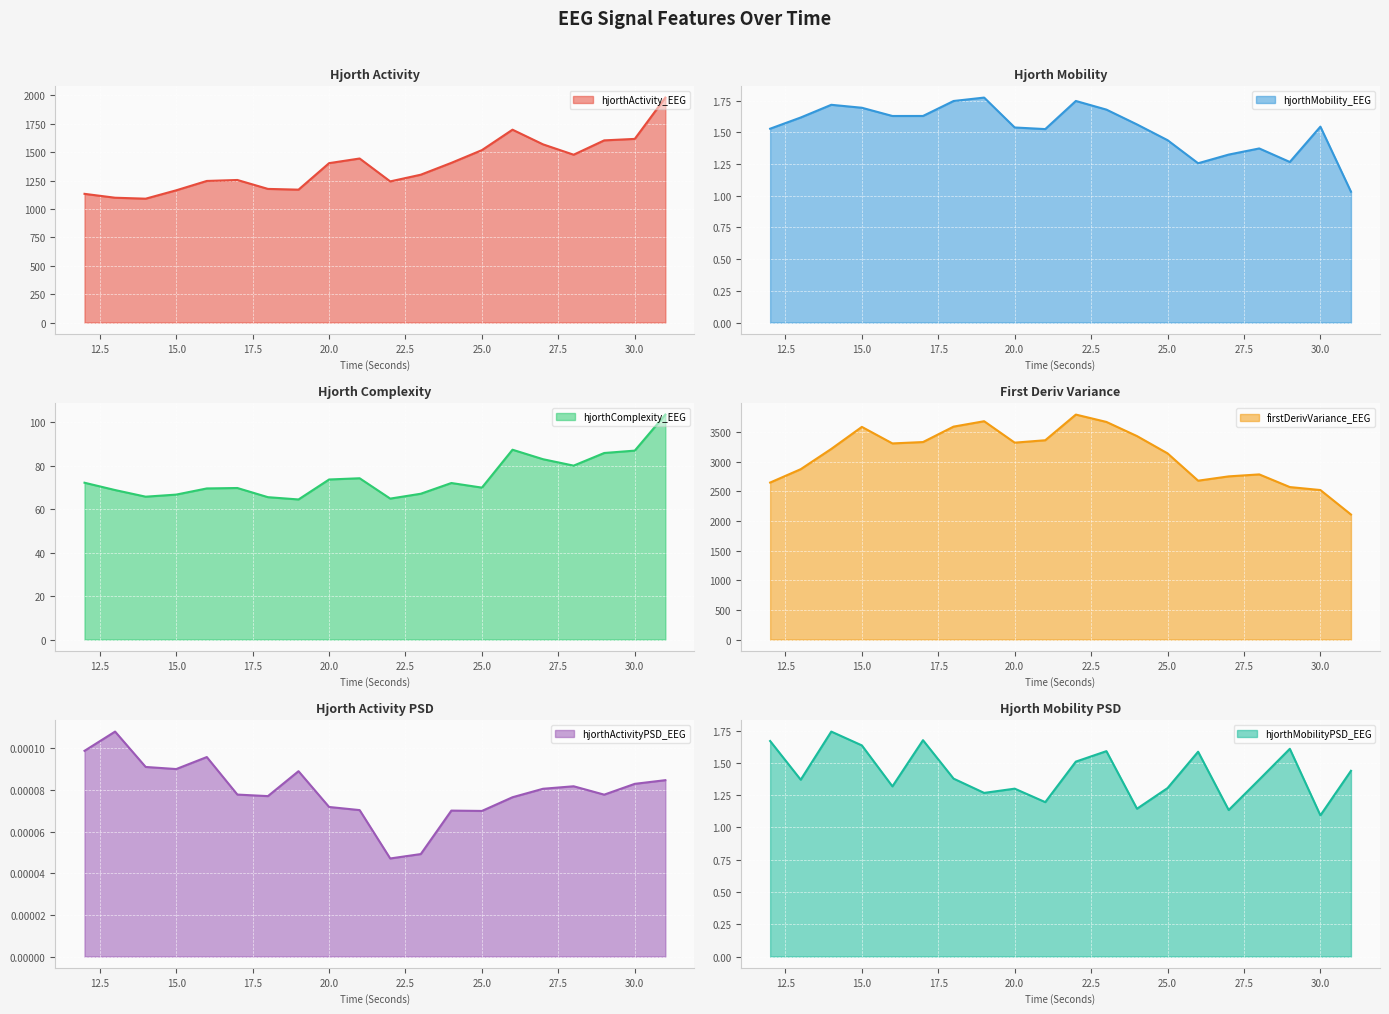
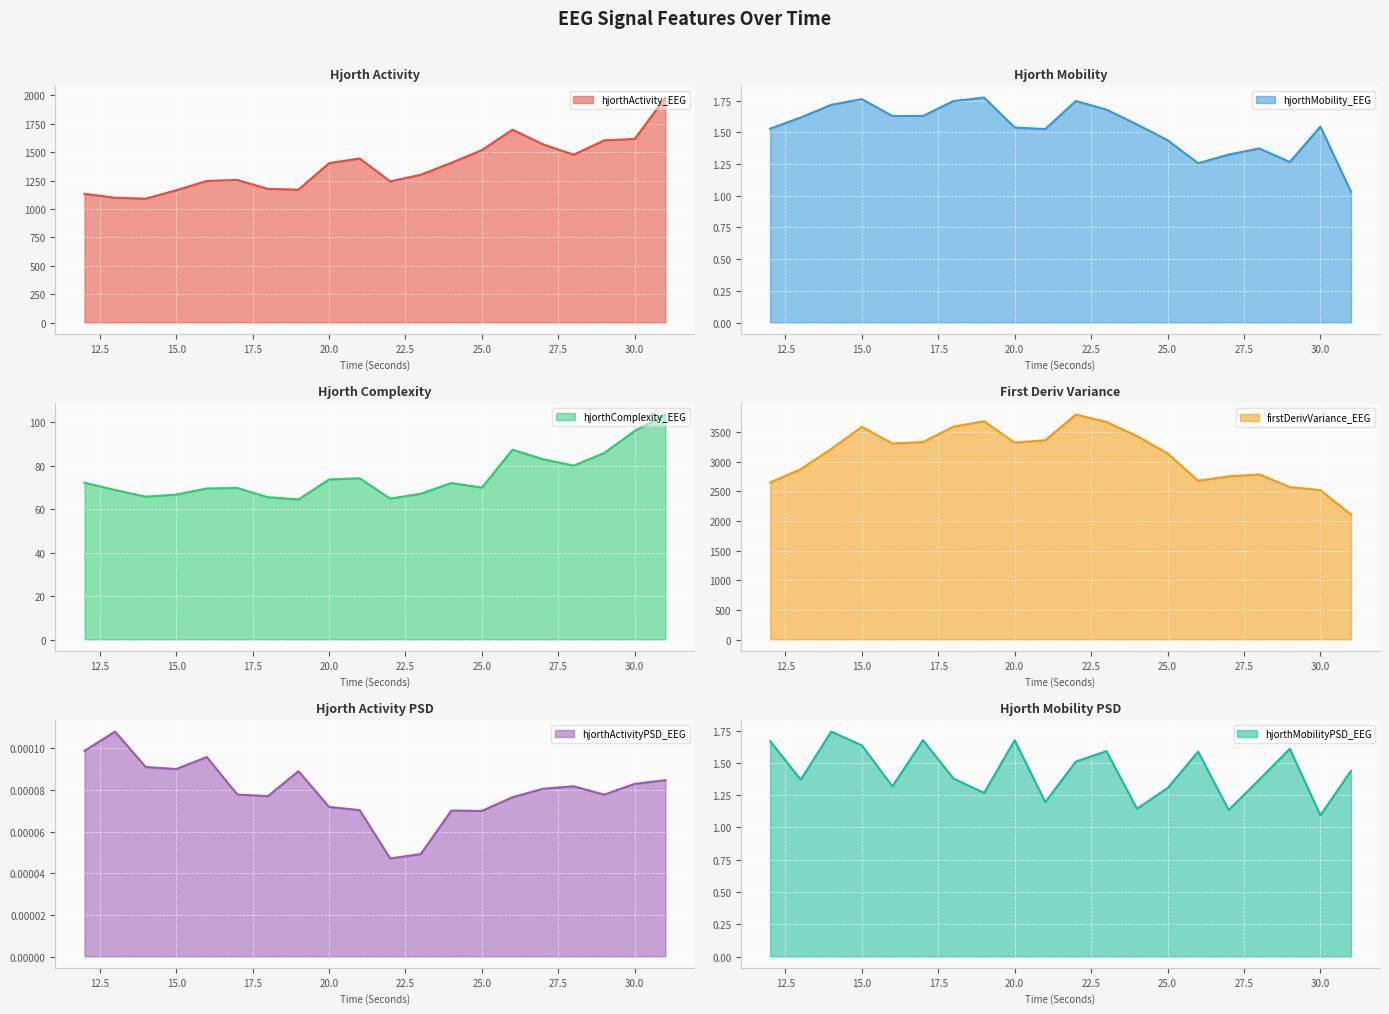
Hjorth Mobility, 15.0: 1.69 -> 1.76
Hjorth Complexity, 30.0: 87 -> 96
Hjorth Mobility PSD, 20.0: 1.30 -> 1.68
